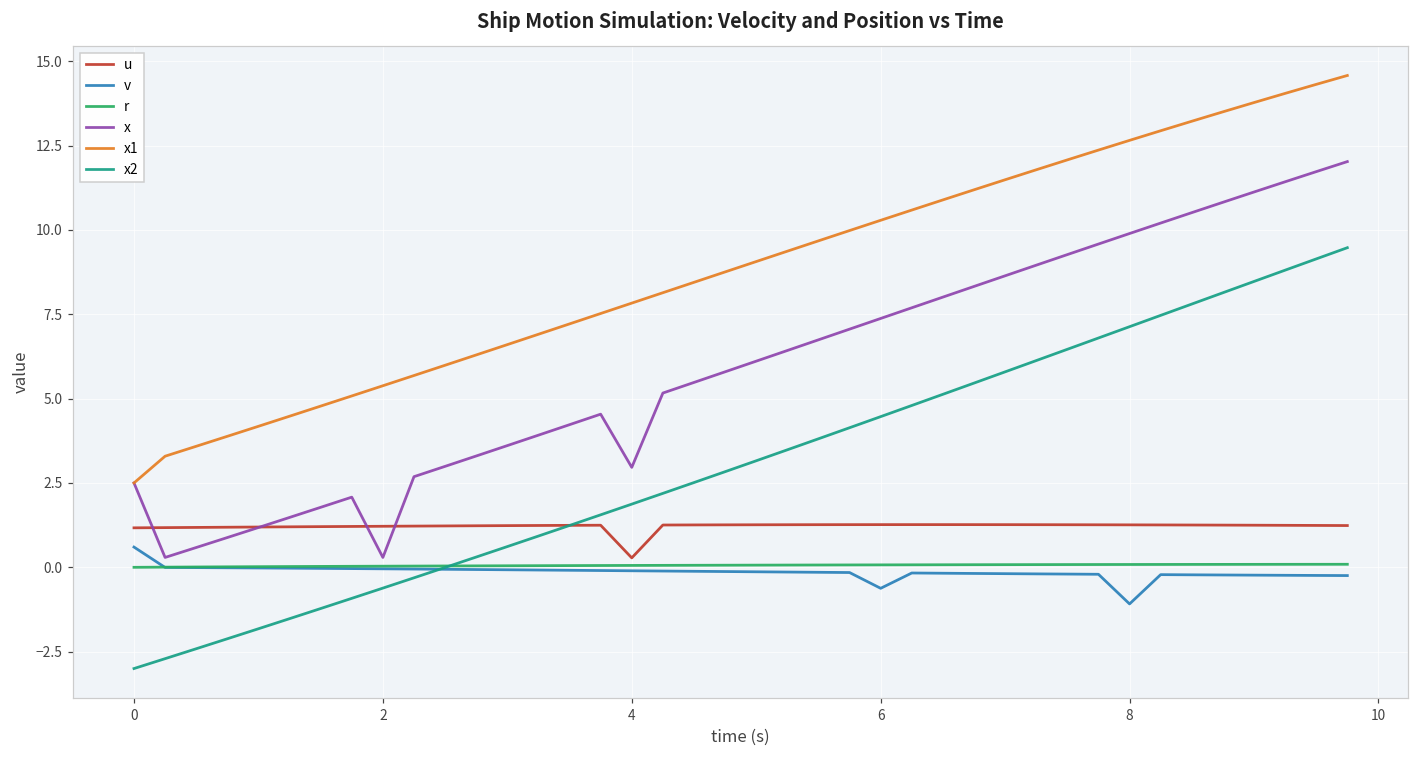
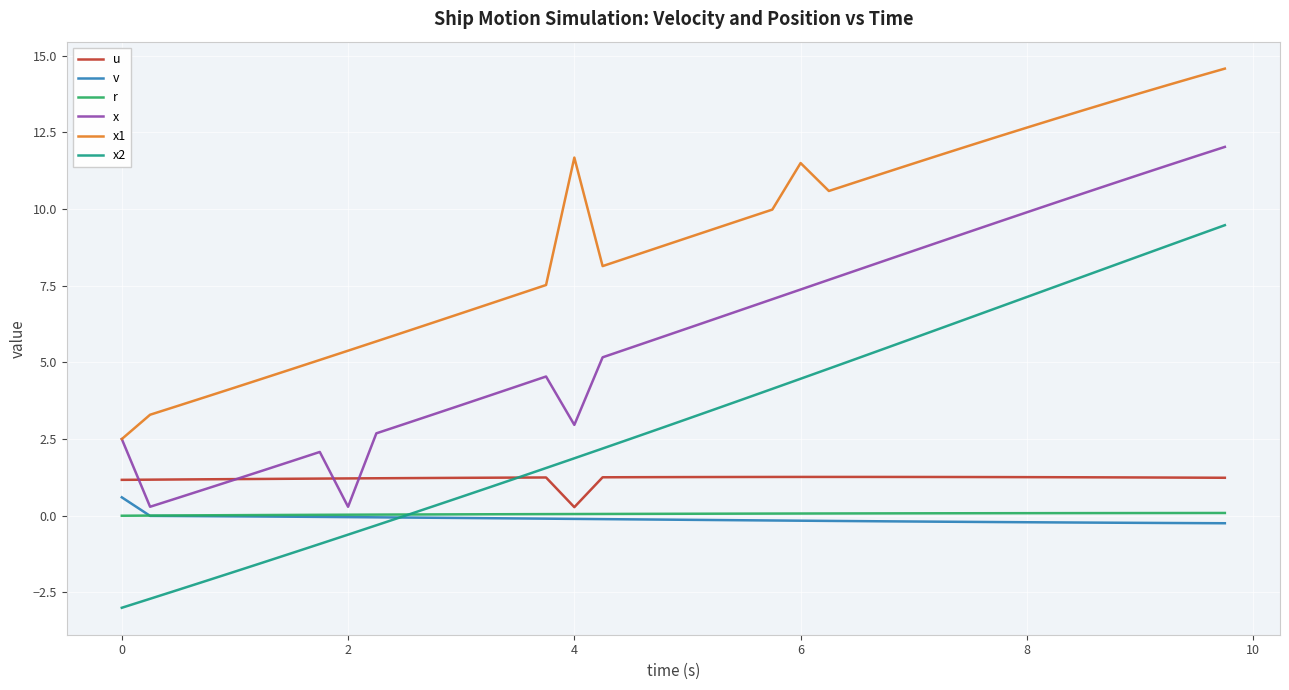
x1, 4: 7.8 -> 11.7
v, 6: -0.6 -> -0.2
x1, 6: 10.3 -> 11.5
v, 8: -1.1 -> -0.2
